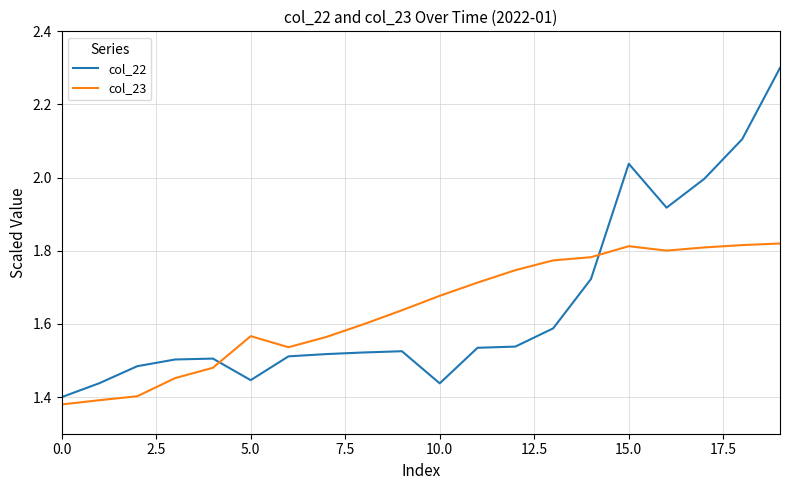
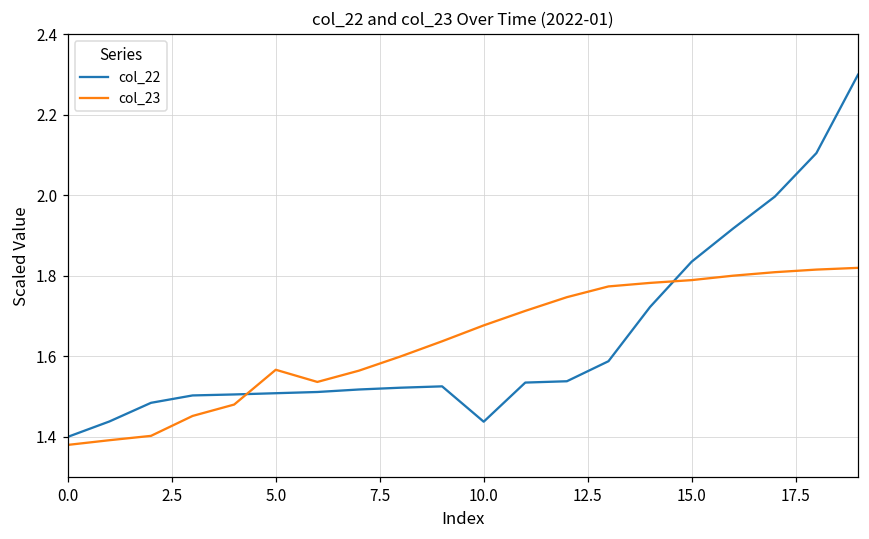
col_22, 5.0: 1.45 -> 1.51
col_22, 15.0: 2.04 -> 1.84
col_23, 15.0: 1.81 -> 1.79
